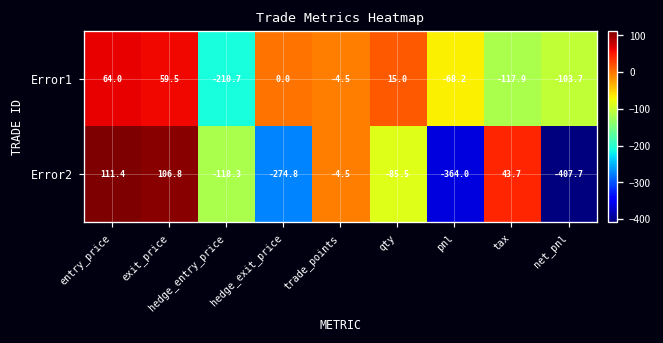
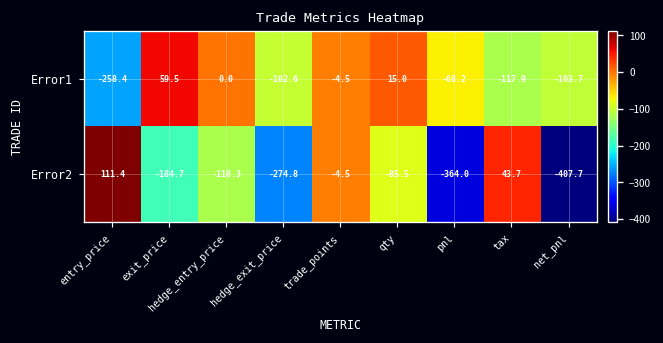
Error1, entry_price: 64.0 -> -258.4
Error1, hedge_entry_price: -210.7 -> 0.0
Error1, hedge_exit_price: 0.0 -> -102.6
Error2, exit_price: 106.8 -> -184.7
